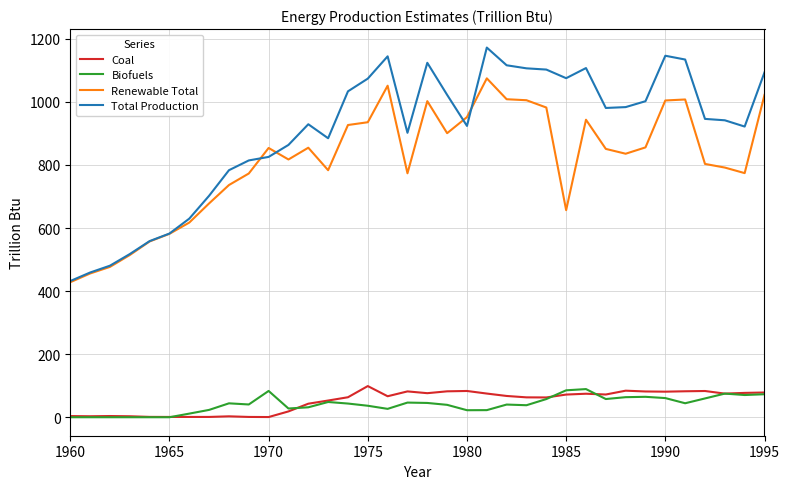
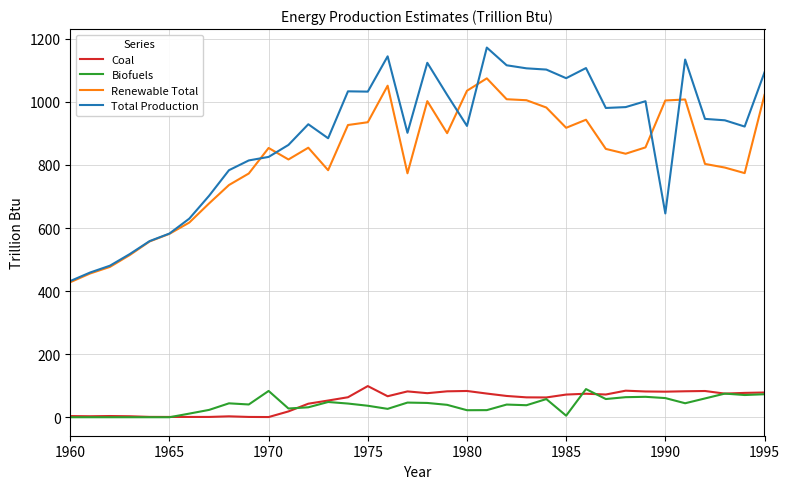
Total Production, 1975: 1070 -> 1030
Renewable Total, 1980: 950 -> 1040
Biofuels, 1985: 90 -> 0
Renewable Total, 1985: 660 -> 920
Total Production, 1990: 1150 -> 650
